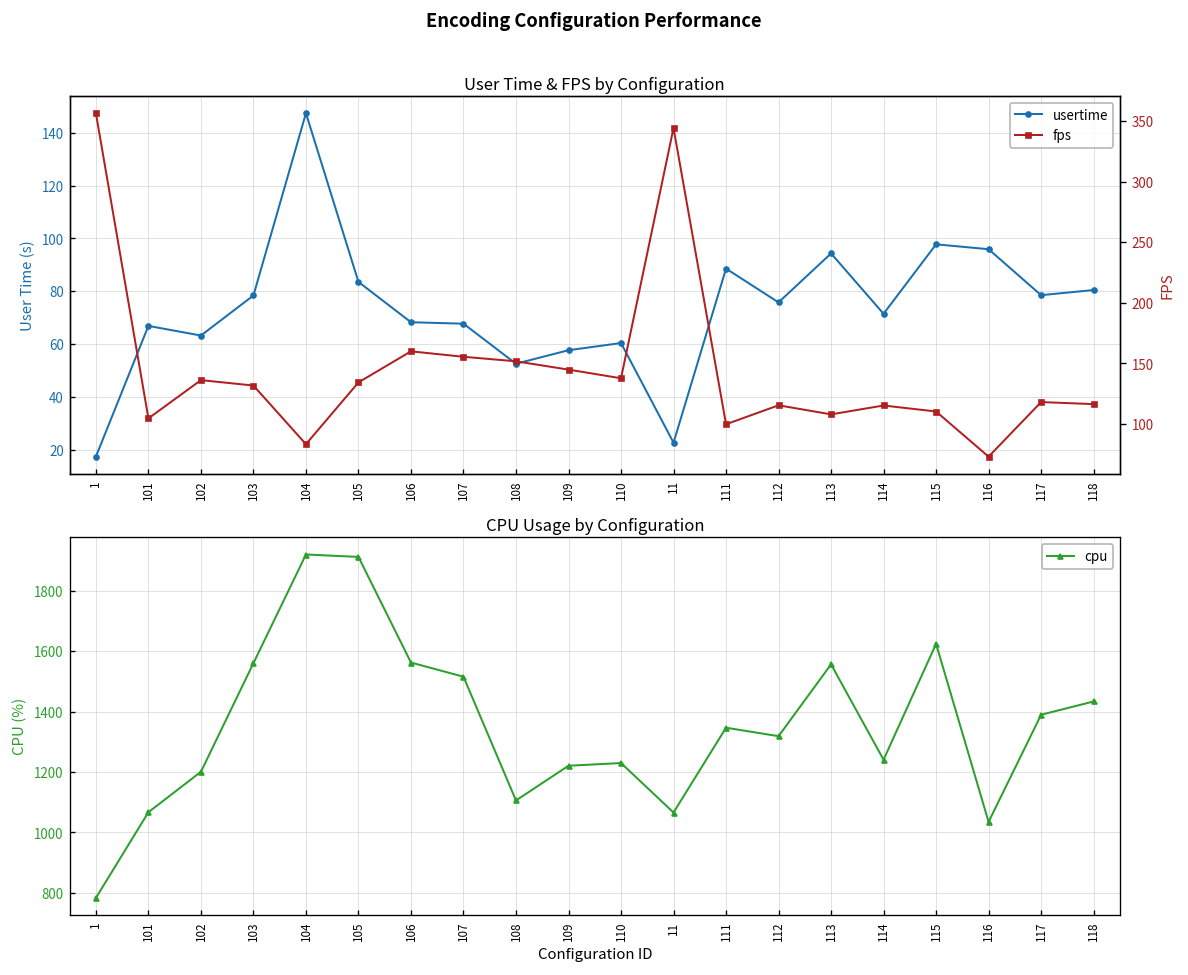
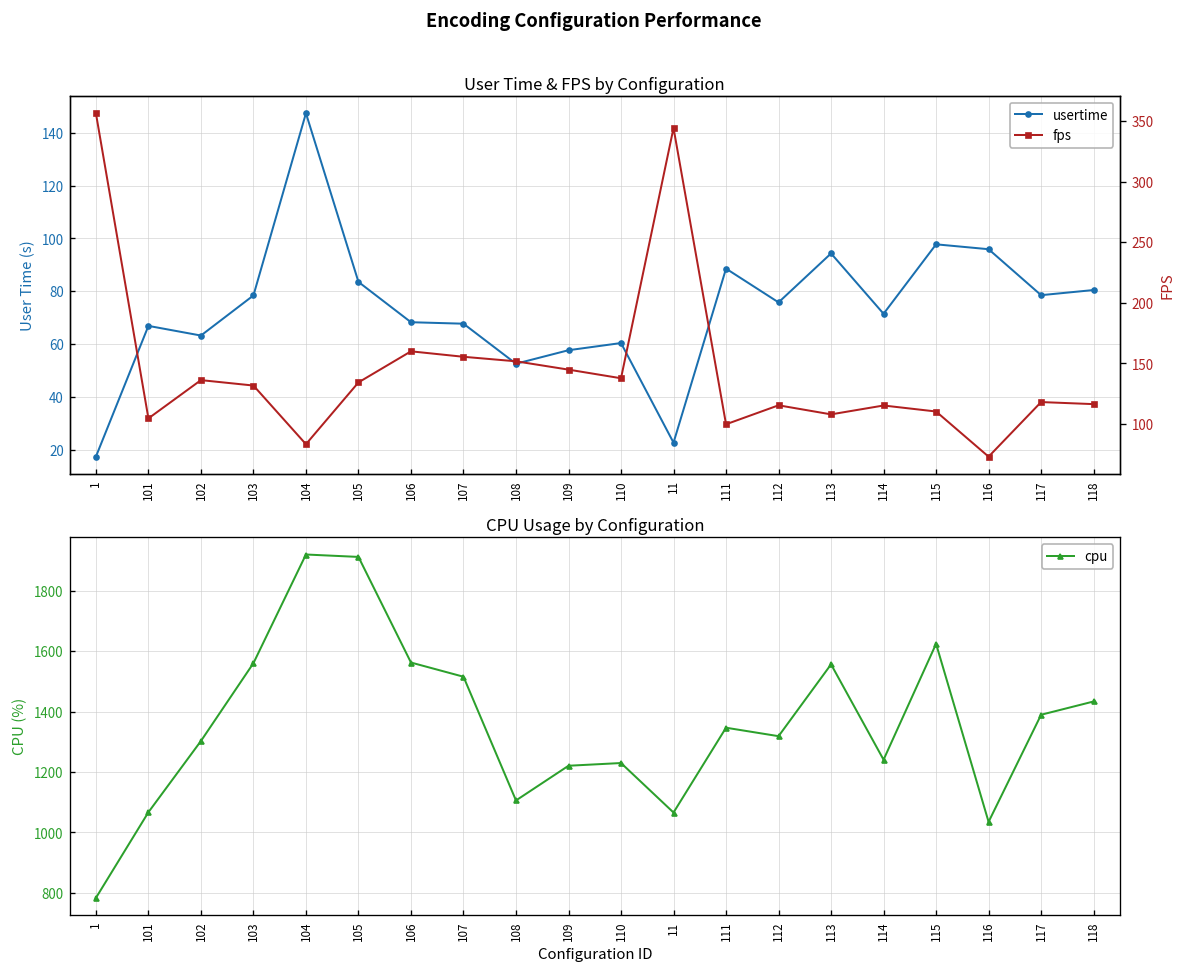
CPU Usage by Configuration, 102: 1200 -> 1300
